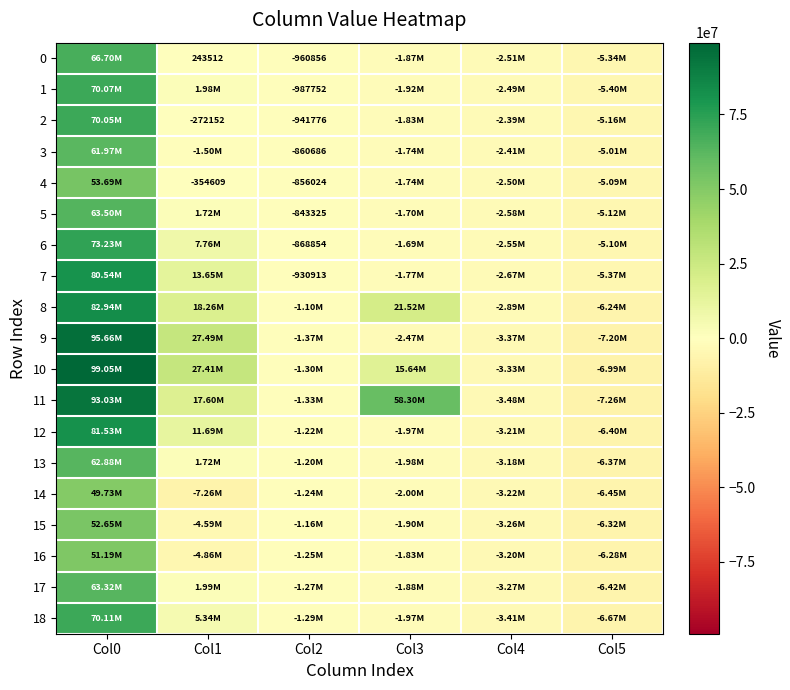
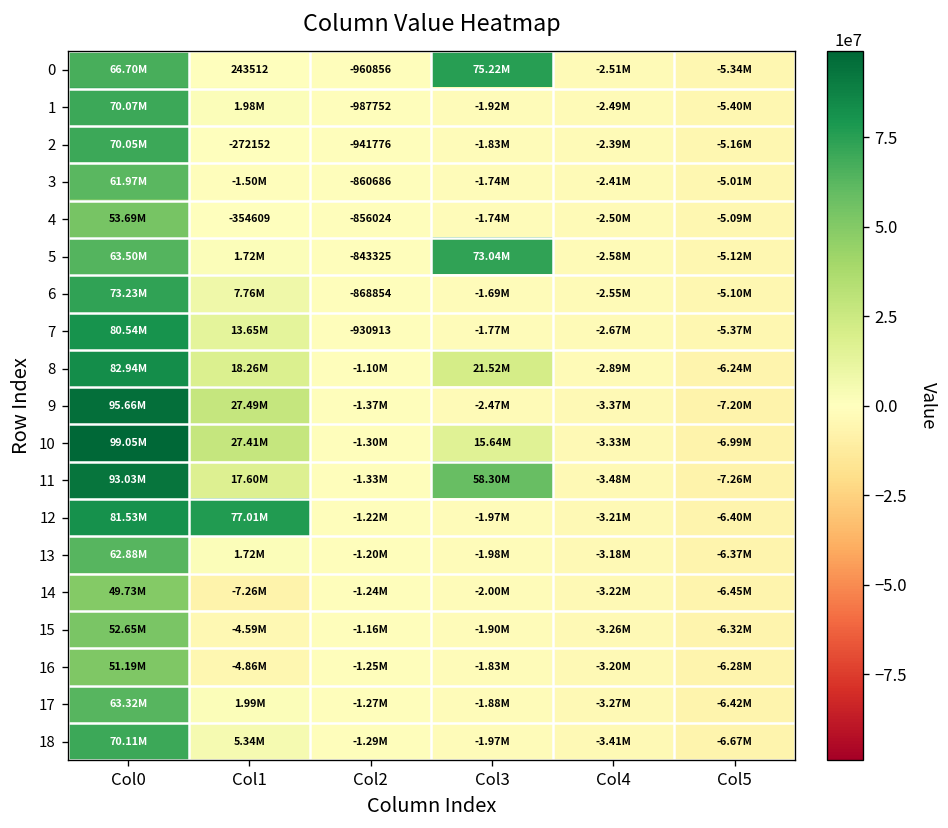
0, Col3: -1.87M -> 75.22M
5, Col3: -1.70M -> 73.04M
12, Col1: 11.69M -> 77.01M
